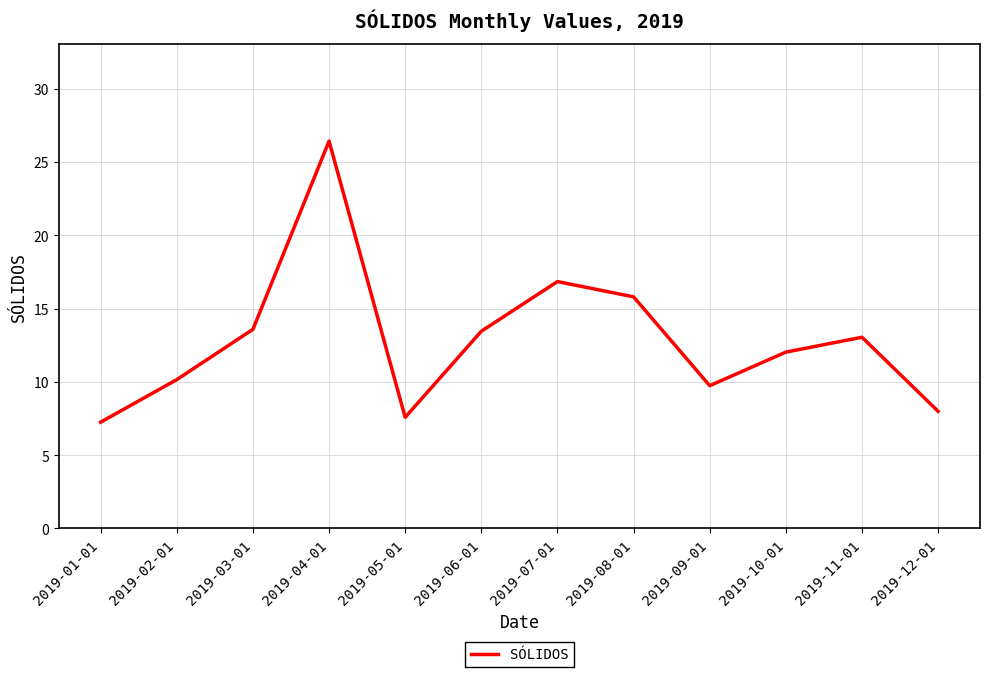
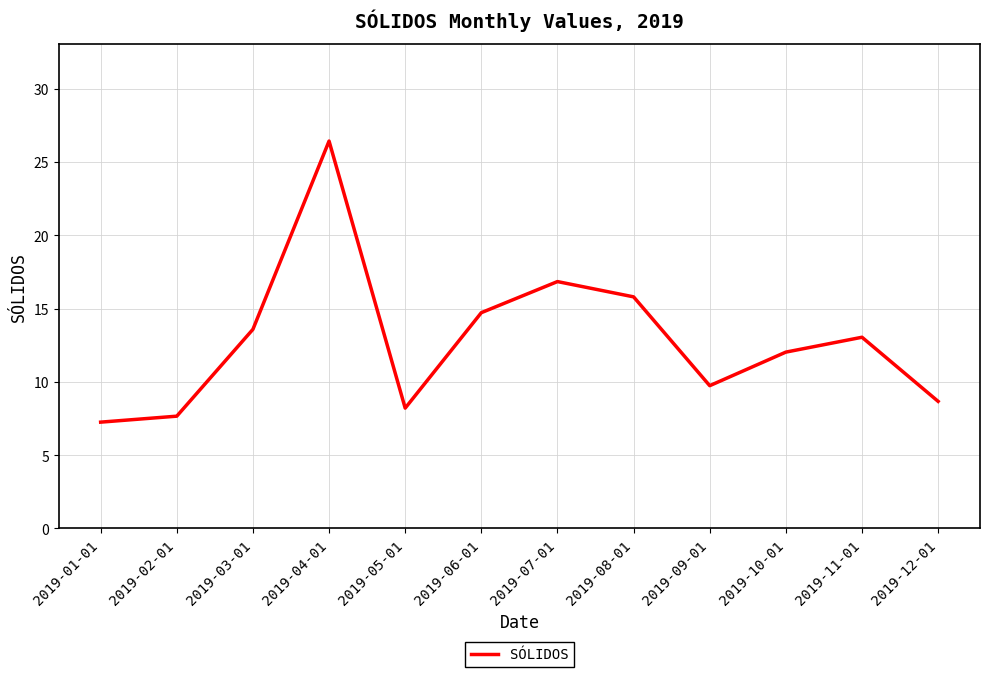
2019-02-01: 10.2 -> 7.7
2019-05-01: 7.6 -> 8.2
2019-06-01: 13.5 -> 14.7
2019-12-01: 8.0 -> 8.7
